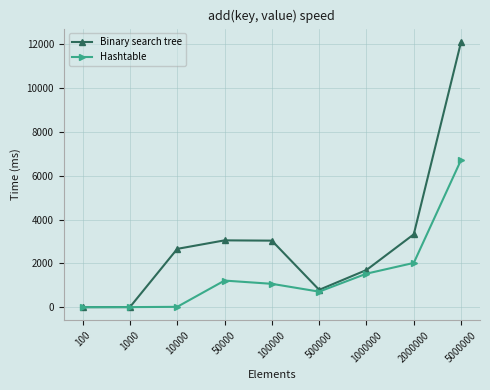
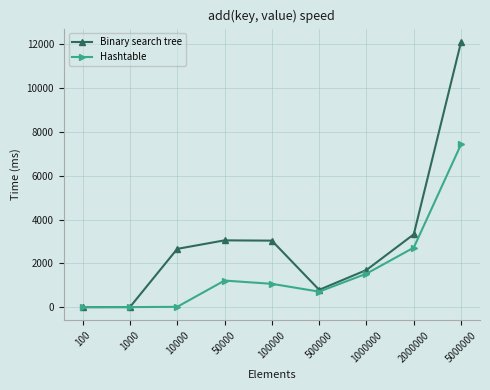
Hashtable, 2000000: 2000 -> 2700
Hashtable, 5000000: 6700 -> 7400
